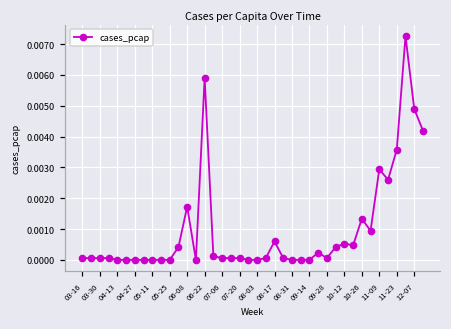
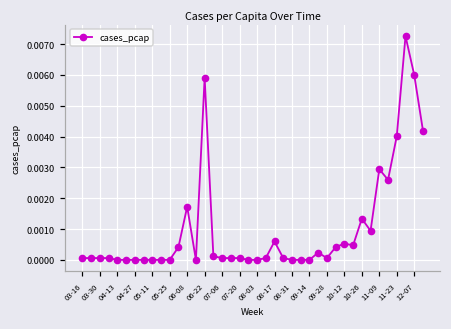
11-23: 0.0036 -> 0.0040
12-07: 0.0049 -> 0.0060
